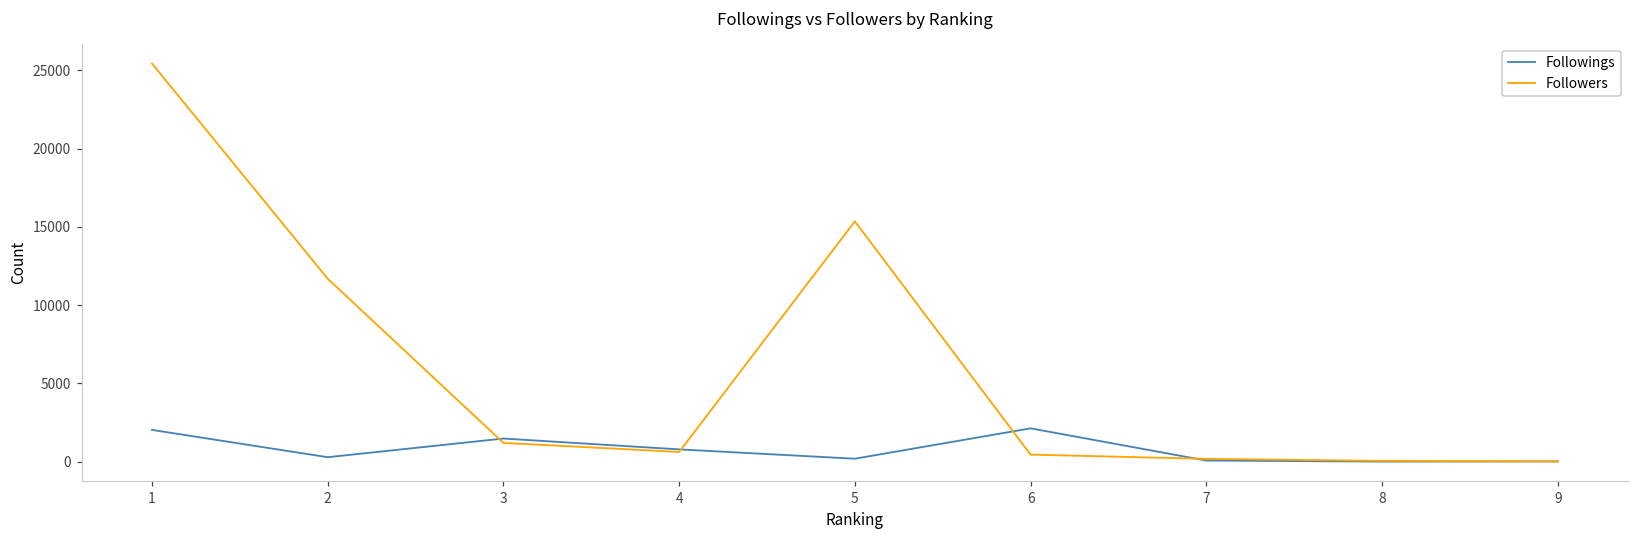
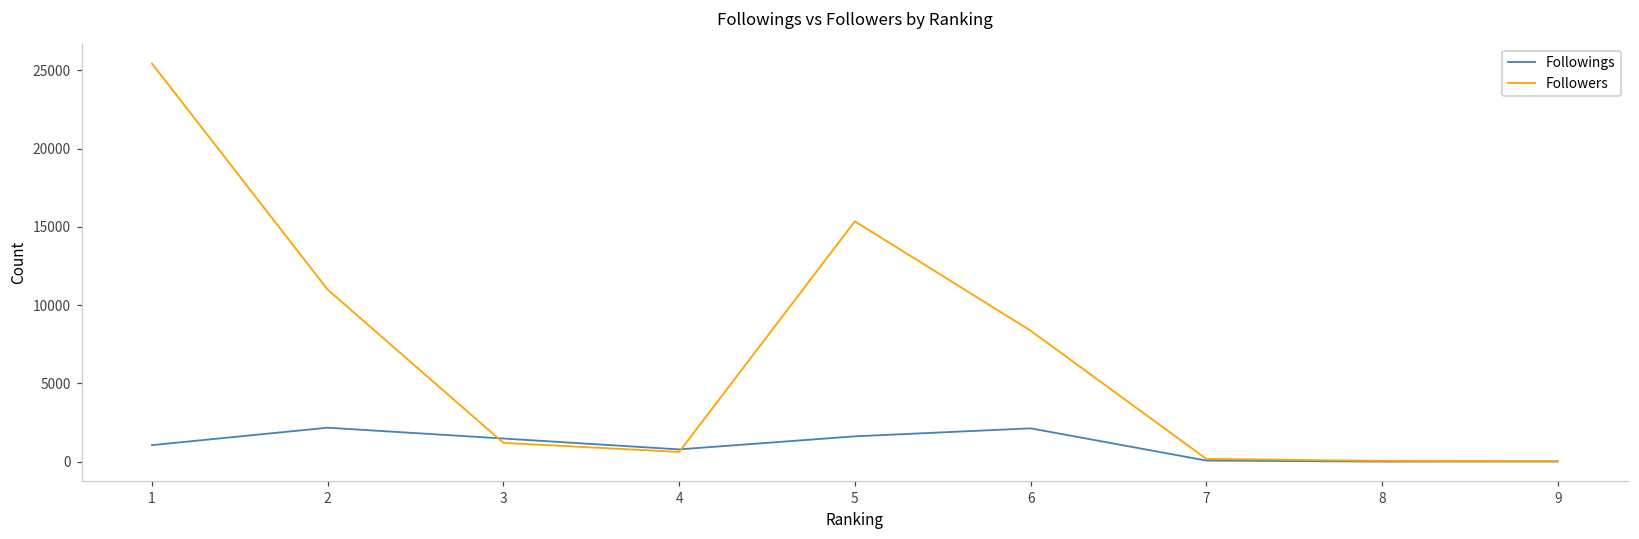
Followings, 1: 2000 -> 1100
Followings, 2: 300 -> 2200
Followers, 2: 11700 -> 11000
Followings, 5: 200 -> 1600
Followers, 6: 500 -> 8400
